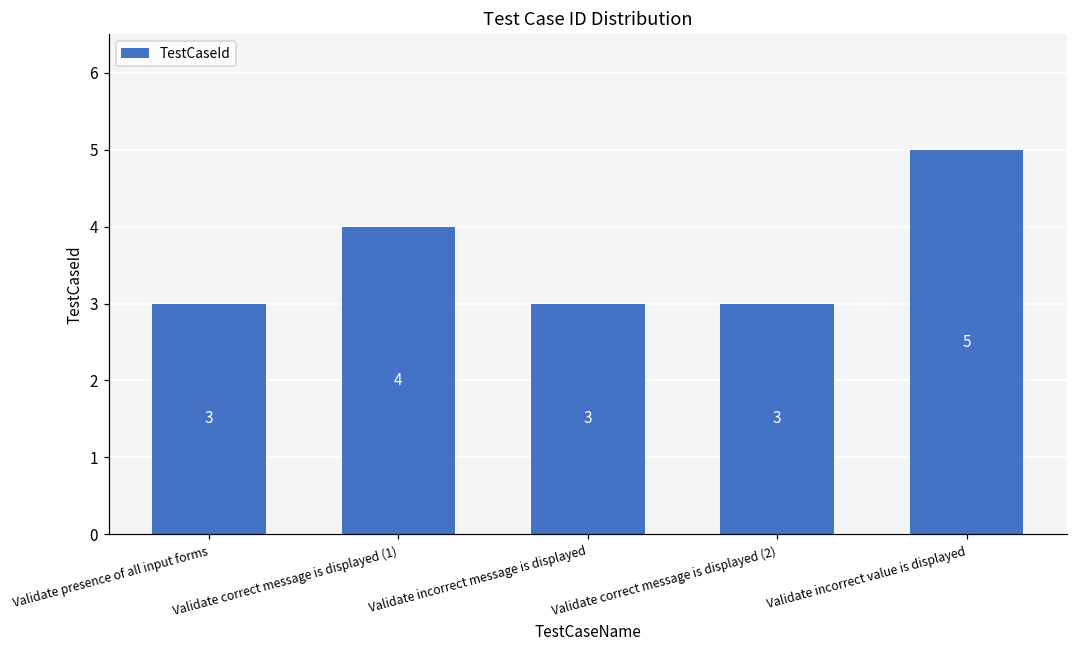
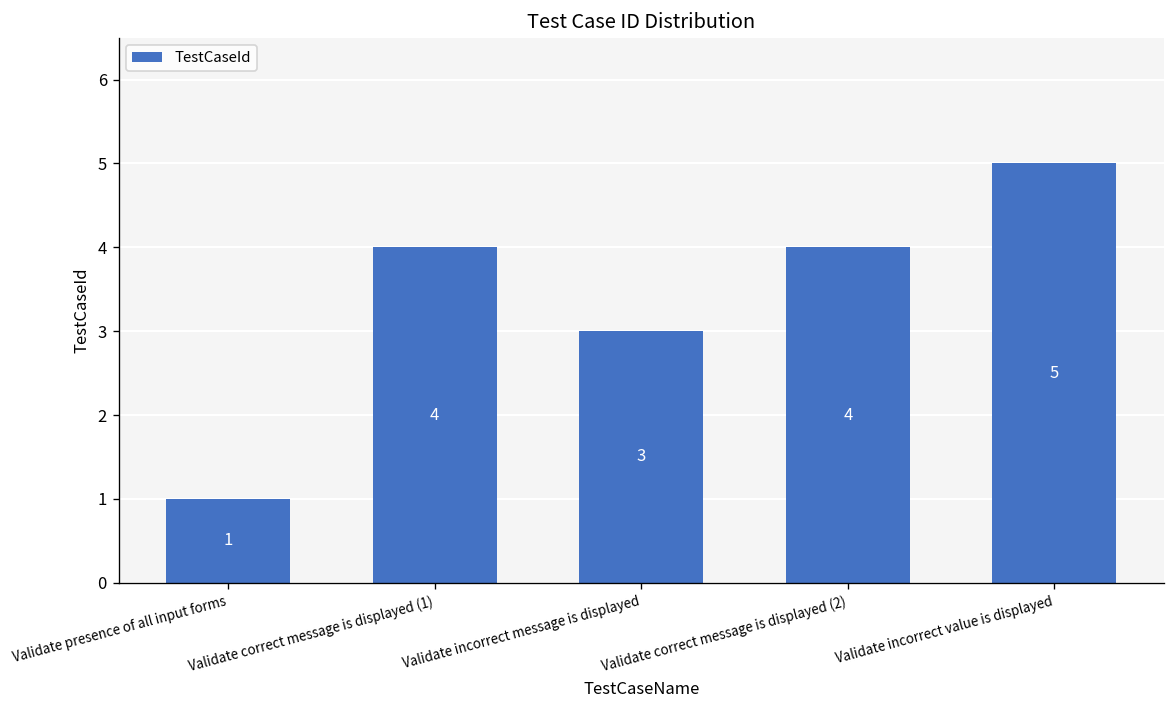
Validate presence of all input forms: 3 -> 1
Validate correct message is displayed (2): 3 -> 4
